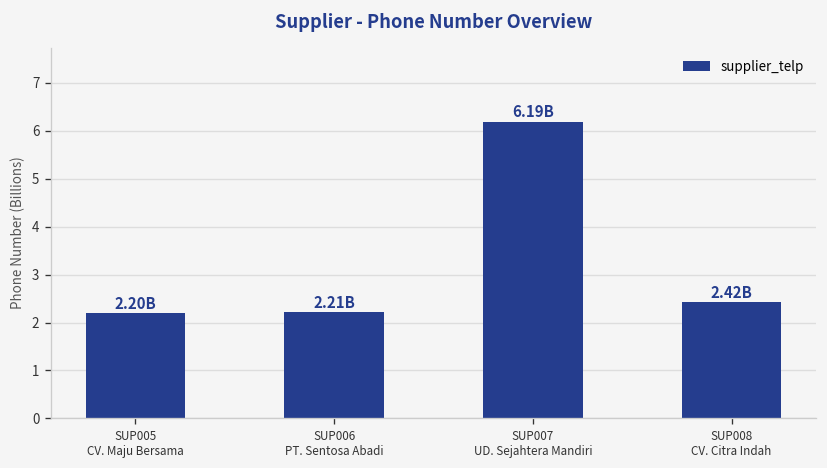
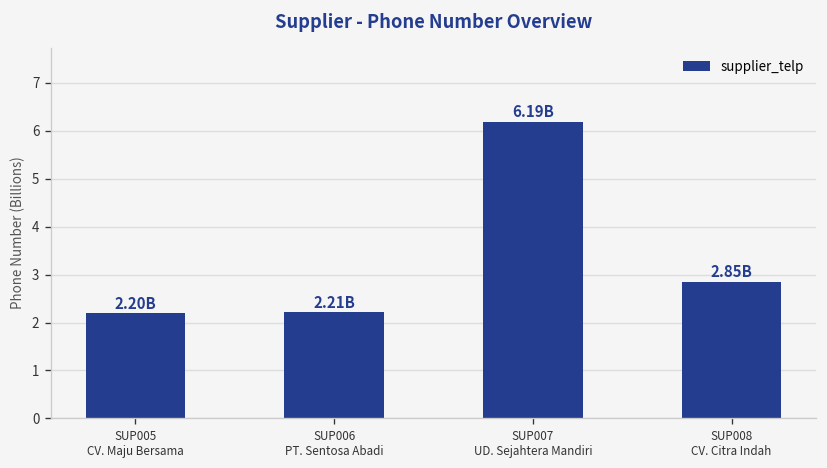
SUP008 CV. Citra Indah: 2.42B -> 2.85B
